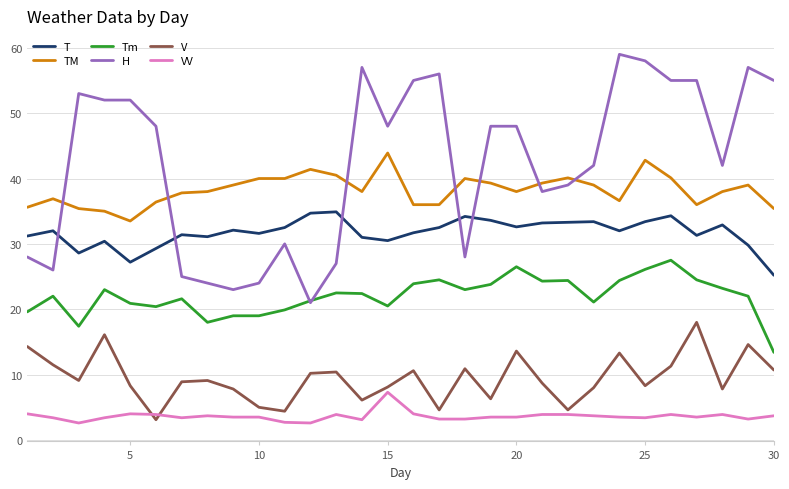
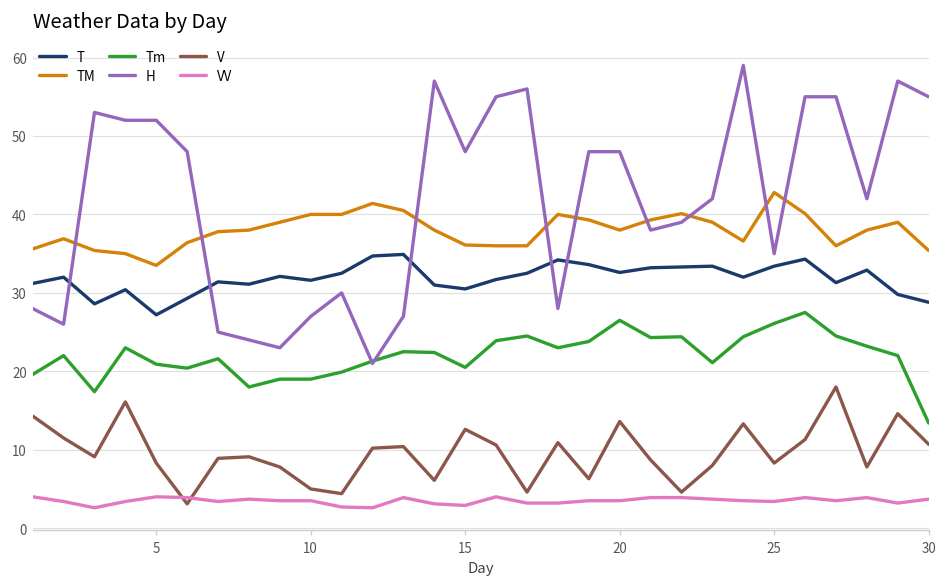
H, 10: 24 -> 27
TM, 15: 44 -> 36
V, 15: 8 -> 13
VV, 15: 7 -> 3
H, 25: 58 -> 35
T, 30: 25 -> 29
